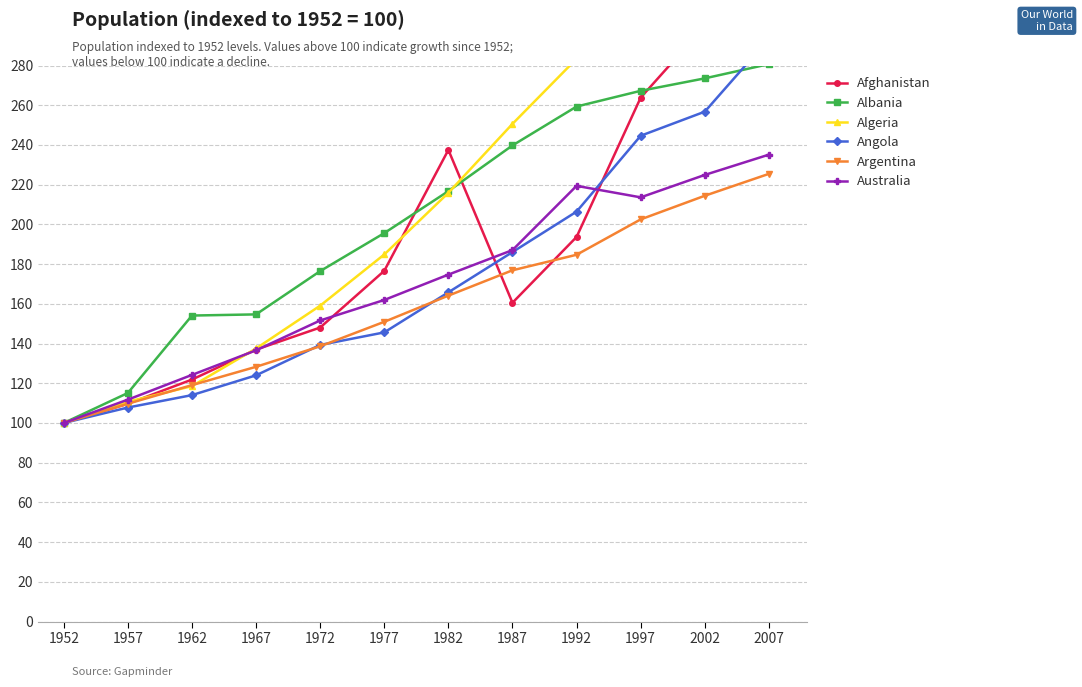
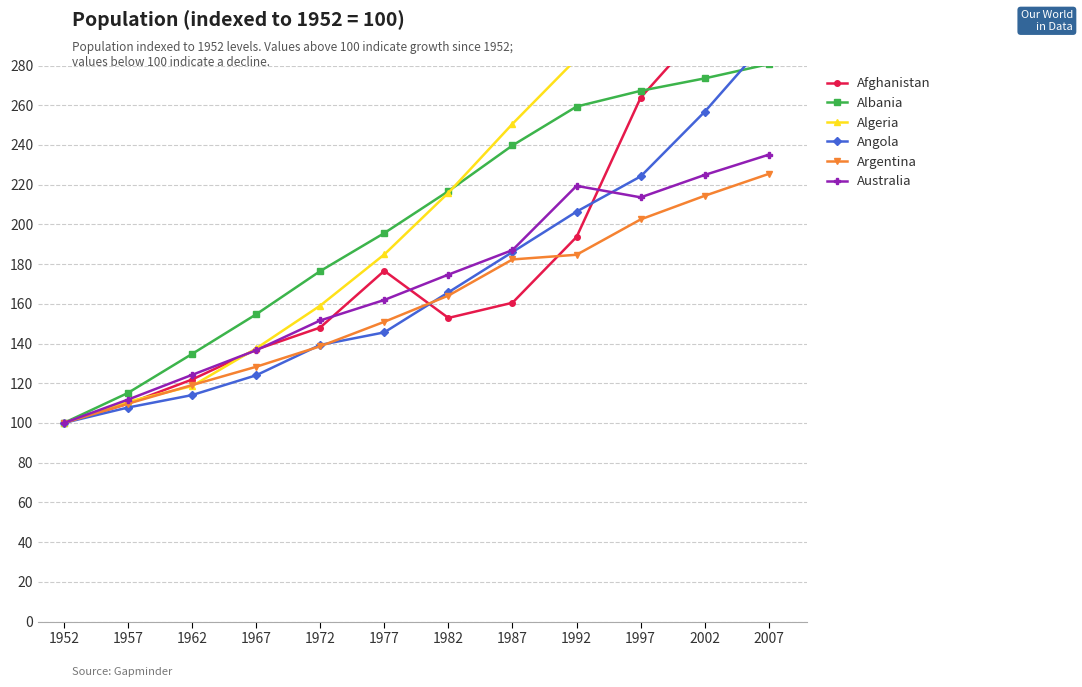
Albania, 1962: 154 -> 135
Afghanistan, 1982: 238 -> 153
Argentina, 1987: 177 -> 182
Angola, 1997: 245 -> 224
